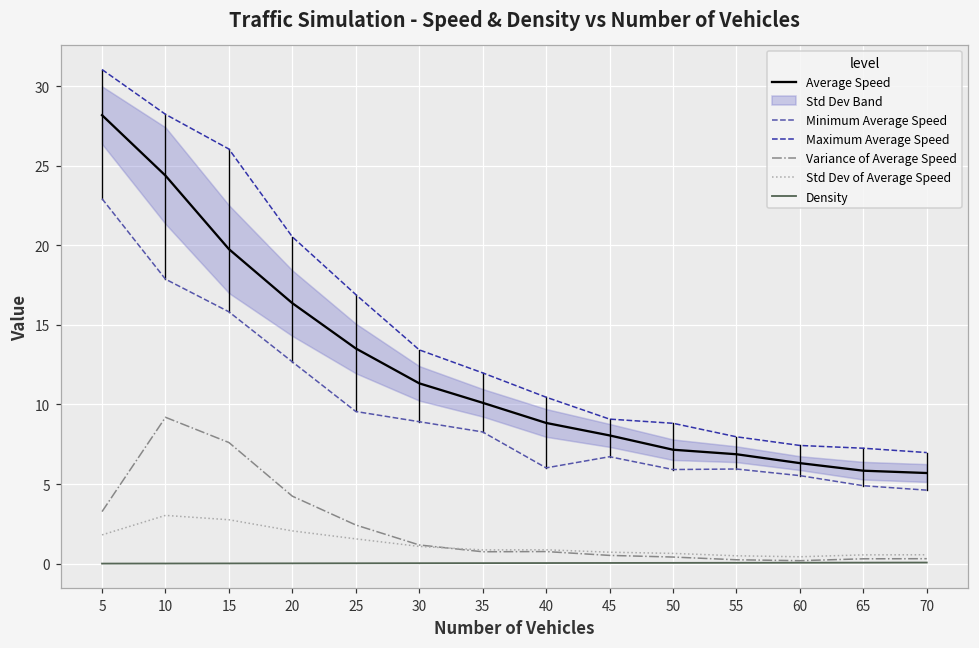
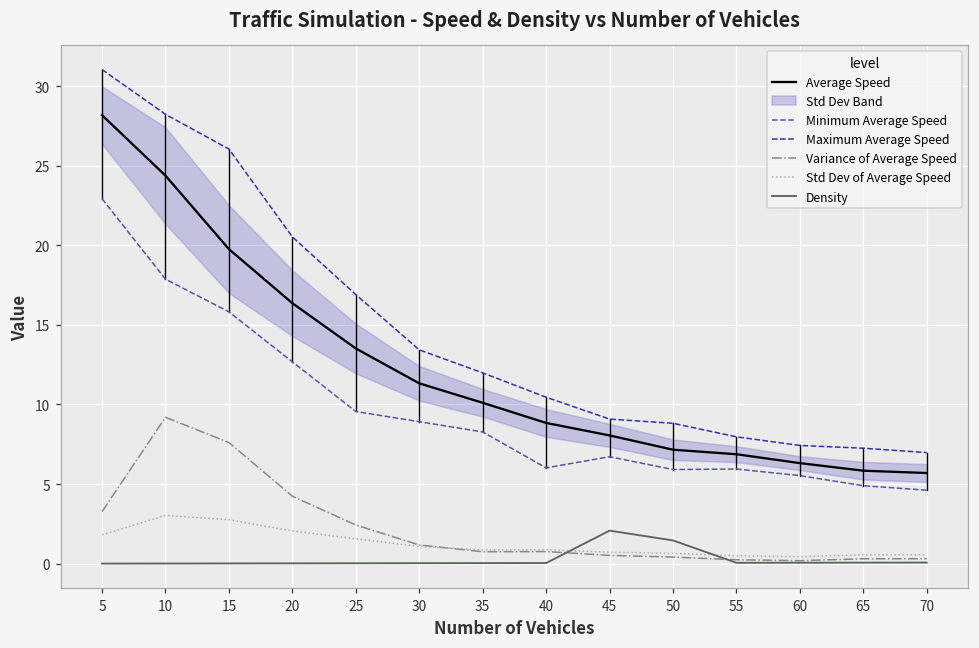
Density, 45: 0.0 -> 2.1
Density, 50: 0.1 -> 1.5
